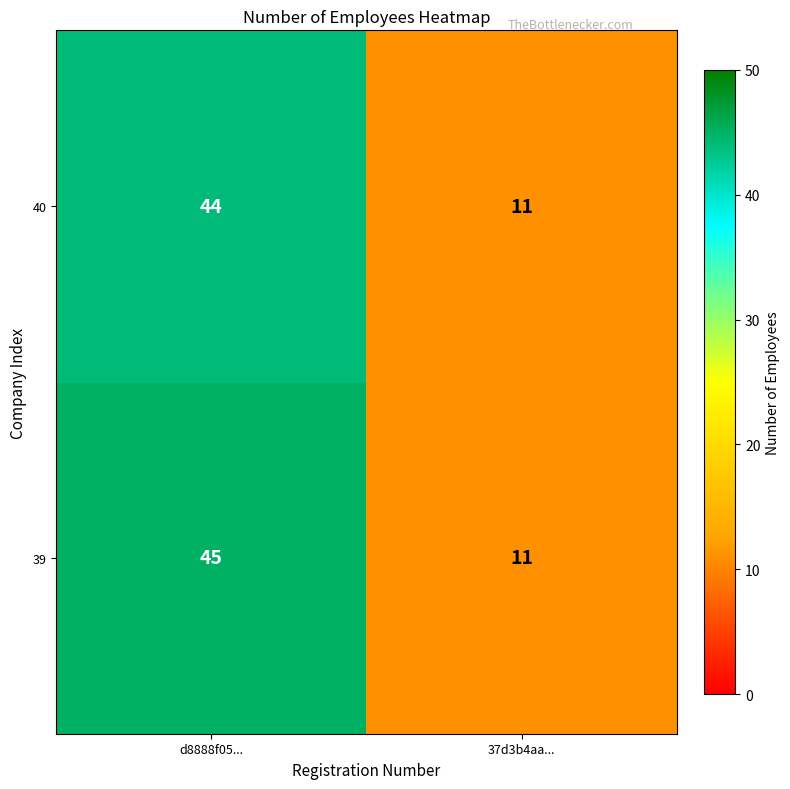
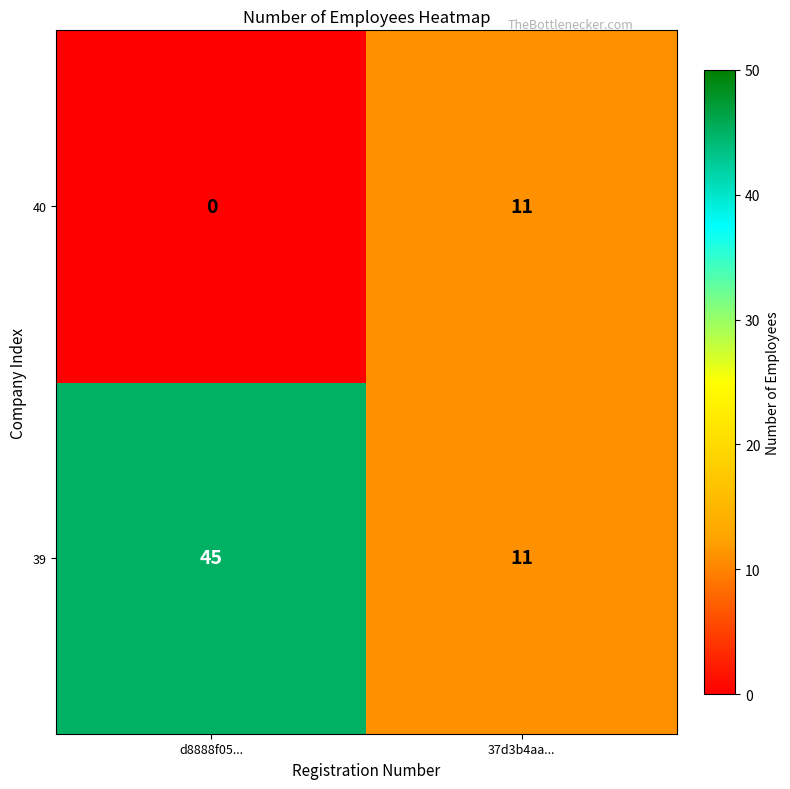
40, d8888f05...: 44 -> 0
